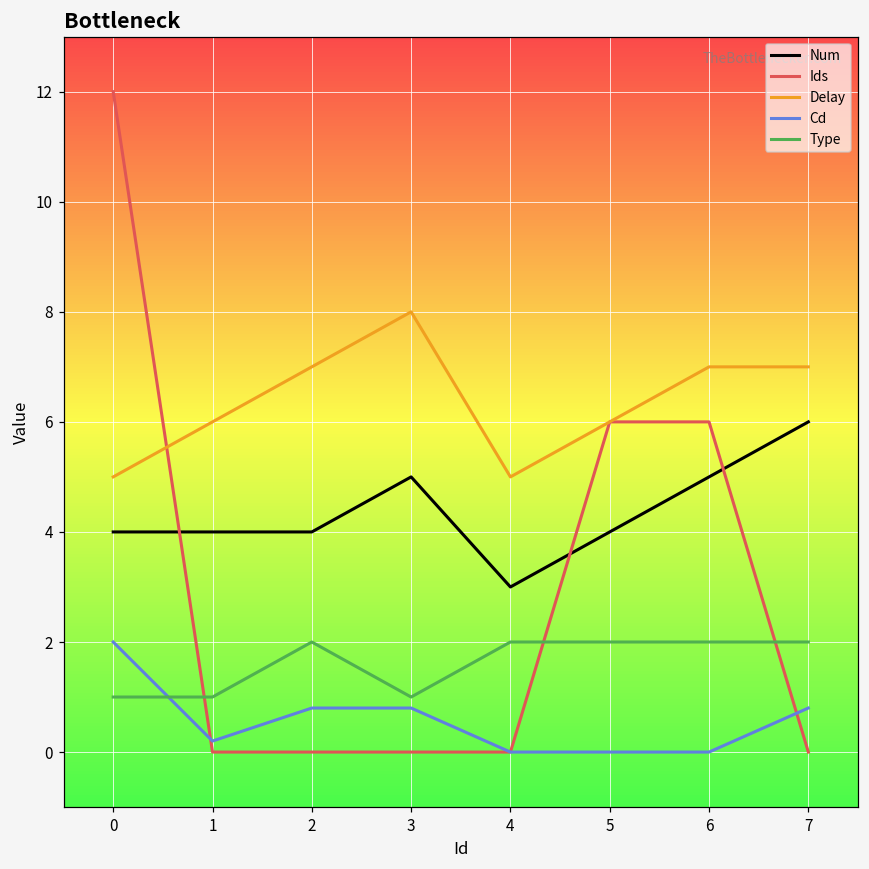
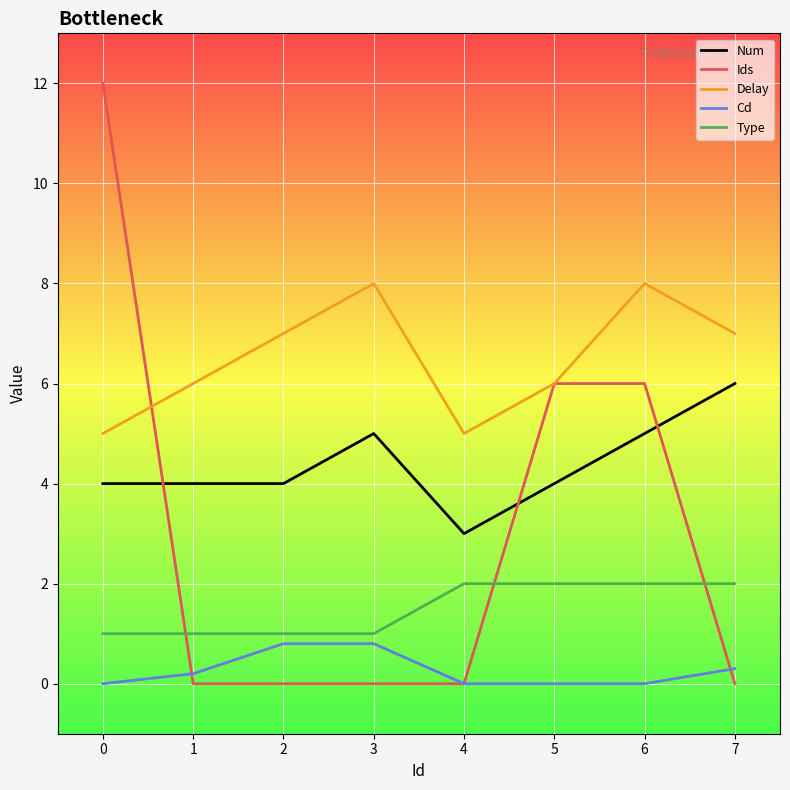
Cd, 0: 2 -> 0
Type, 2: 2 -> 1
Delay, 6: 7 -> 8
Cd, 7: 0.8 -> 0.3
